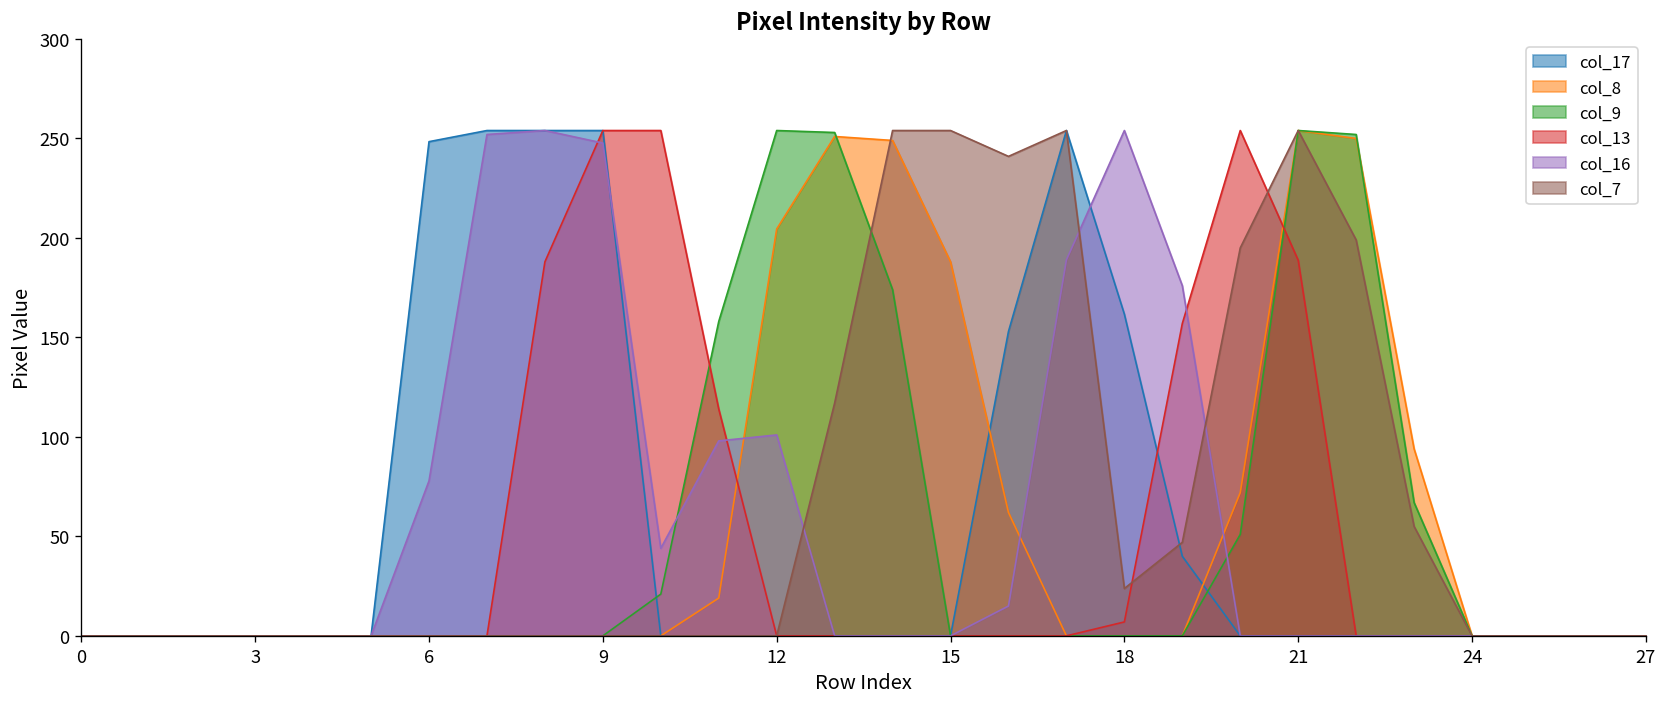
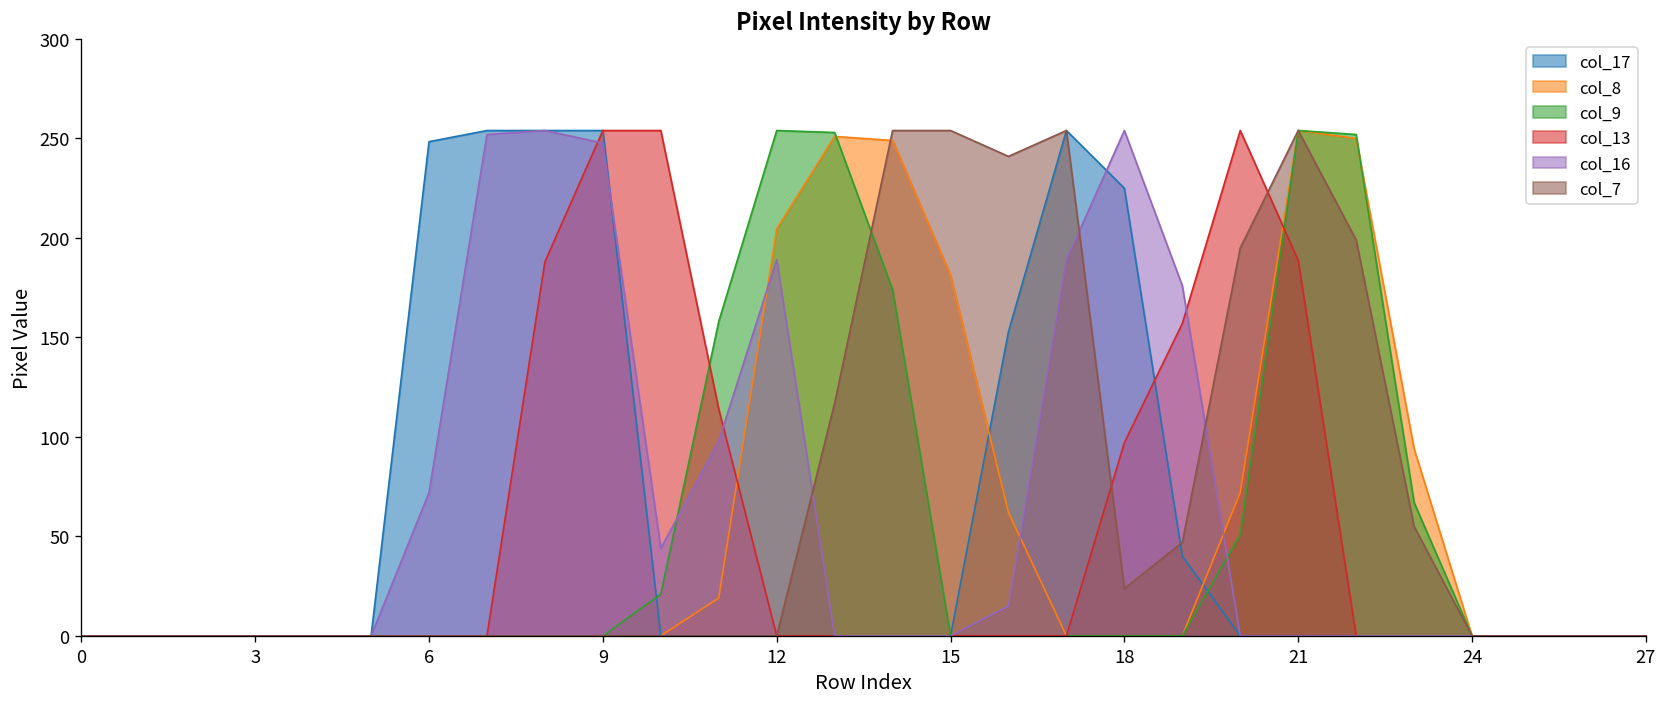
col_16, 6: 78 -> 72
col_16, 12: 101 -> 189
col_8, 15: 188 -> 181
col_17, 18: 162 -> 225
col_13, 18: 7 -> 97
